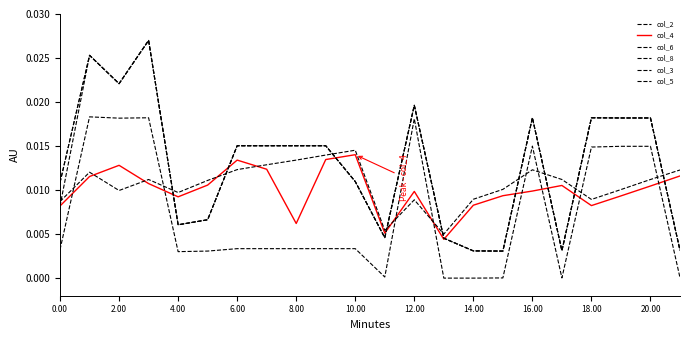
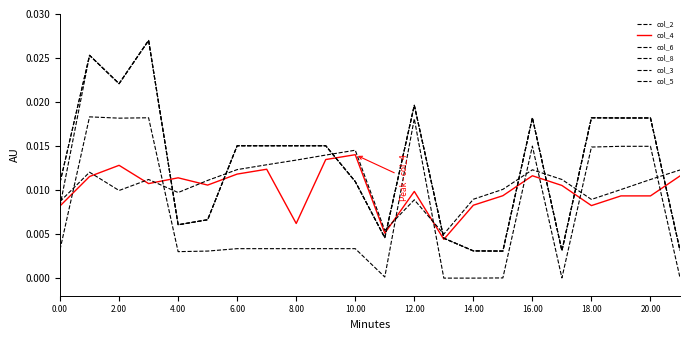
col_4, 4.00: 0.009 -> 0.011
col_4, 6.00: 0.013 -> 0.012
col_4, 16.00: 0.010 -> 0.012
col_4, 20.00: 0.010 -> 0.009
